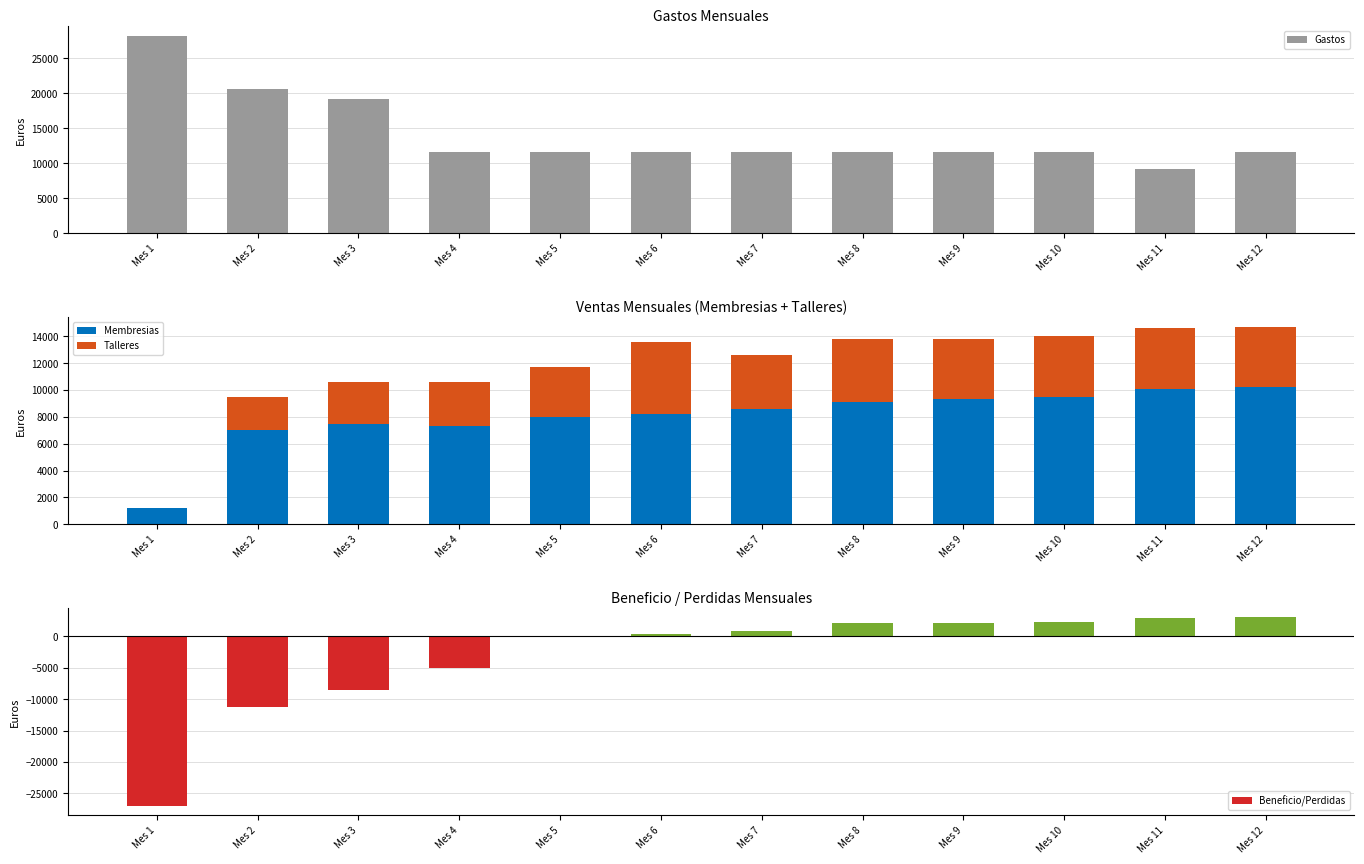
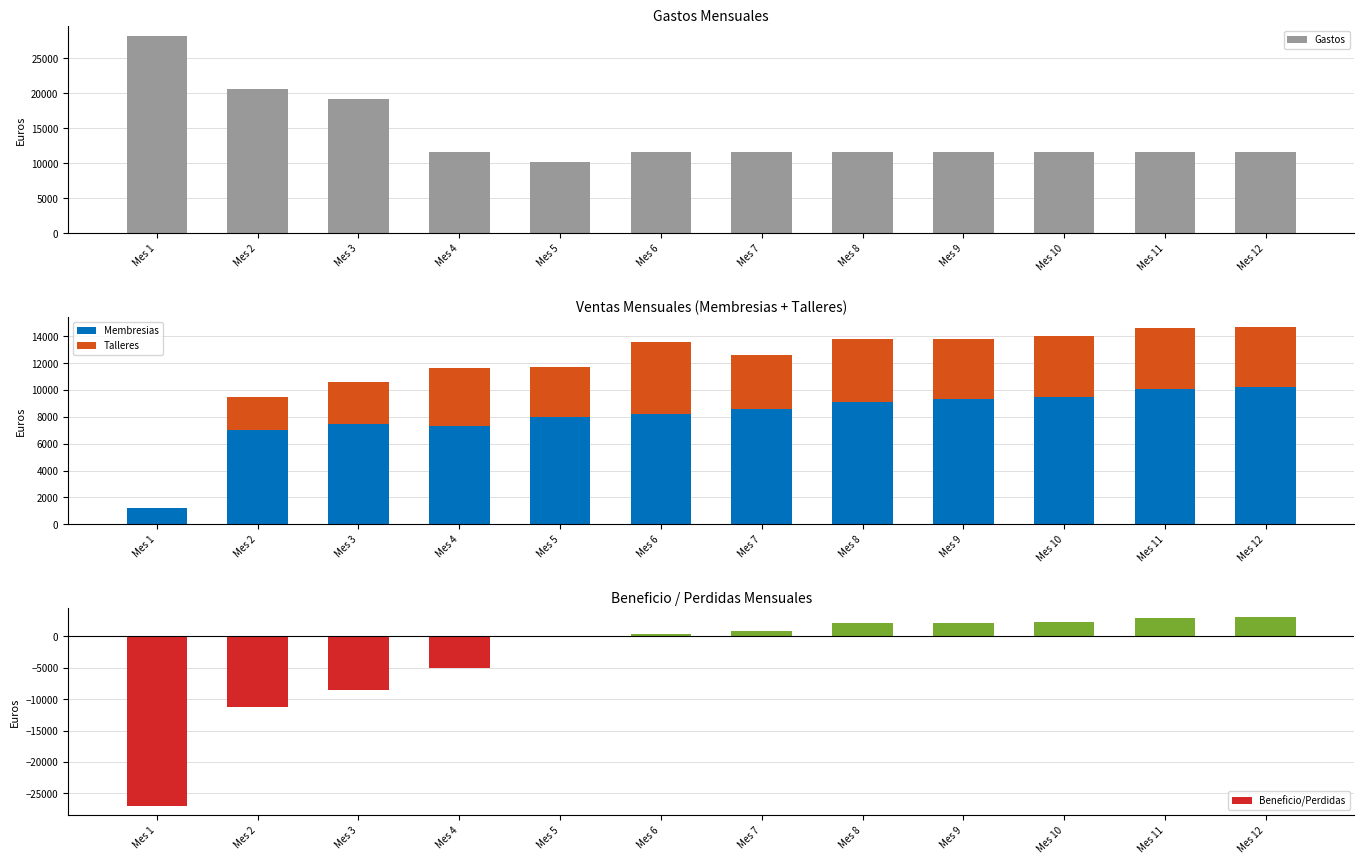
Gastos Mensuales, Mes 5: 12000 -> 10000
Gastos Mensuales, Mes 11: 9000 -> 12000
Ventas Mensuales (Membresias + Talleres), Talleres, Mes 4: 3300 -> 4400
